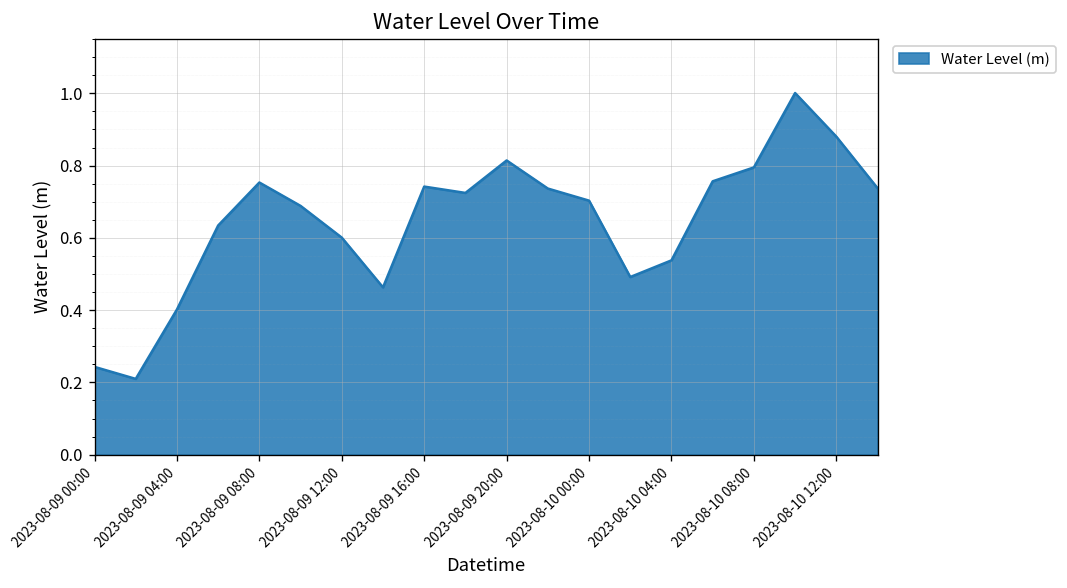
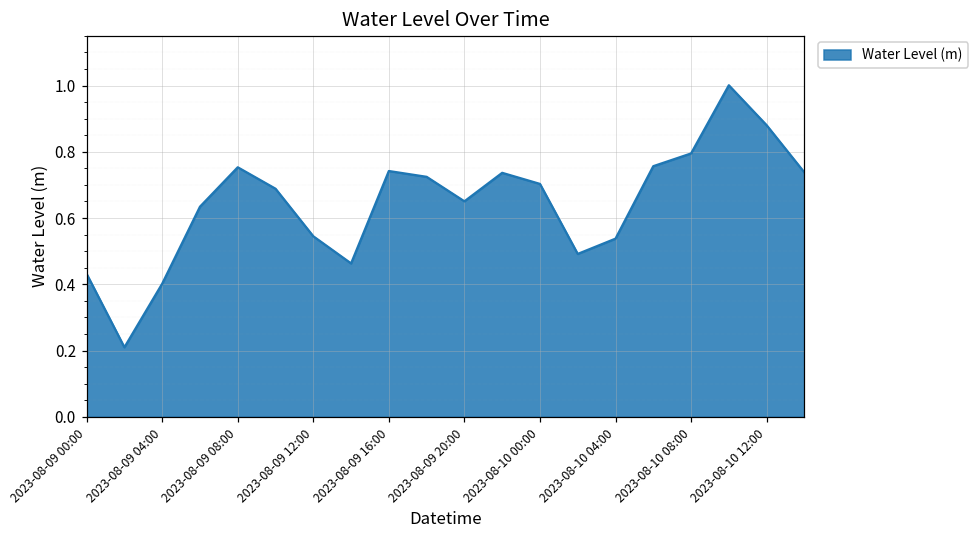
2023-08-09 00:00: 0.24 -> 0.43
2023-08-09 12:00: 0.60 -> 0.54
2023-08-09 20:00: 0.81 -> 0.65
